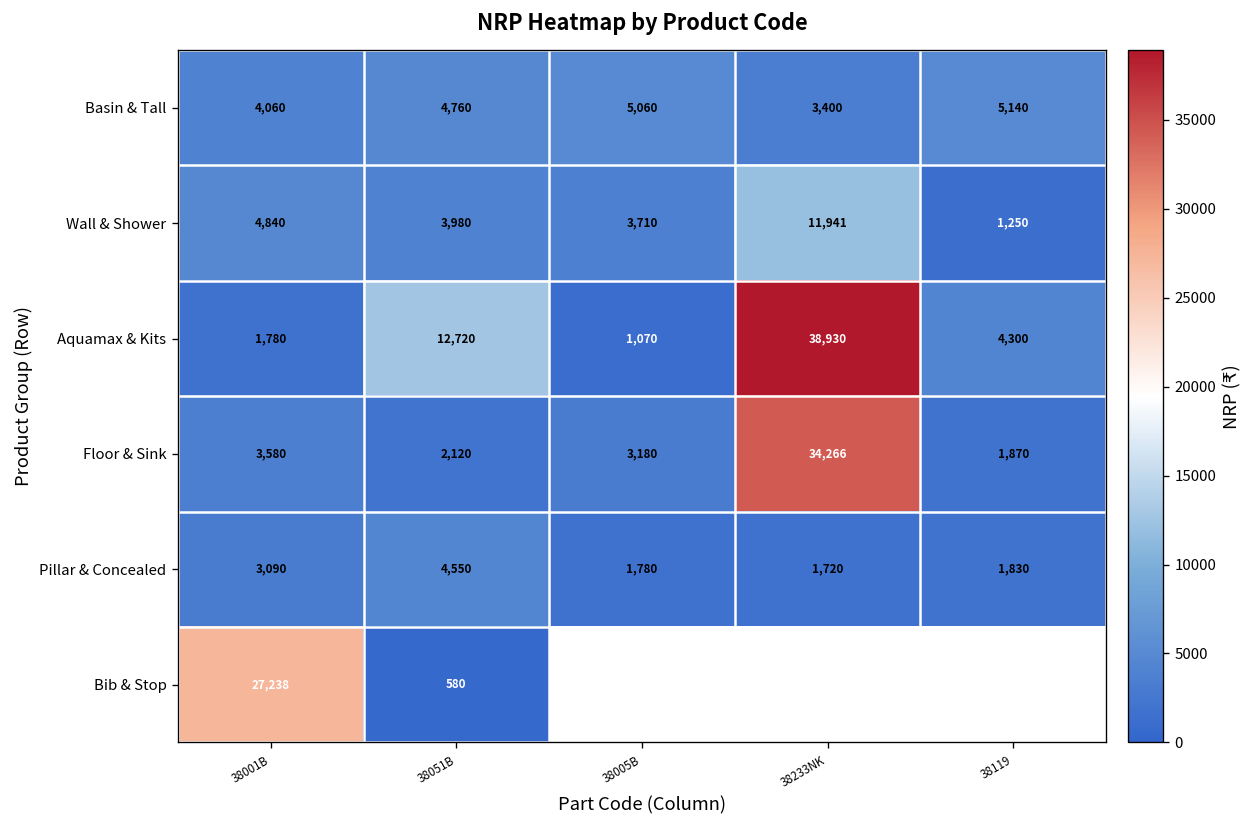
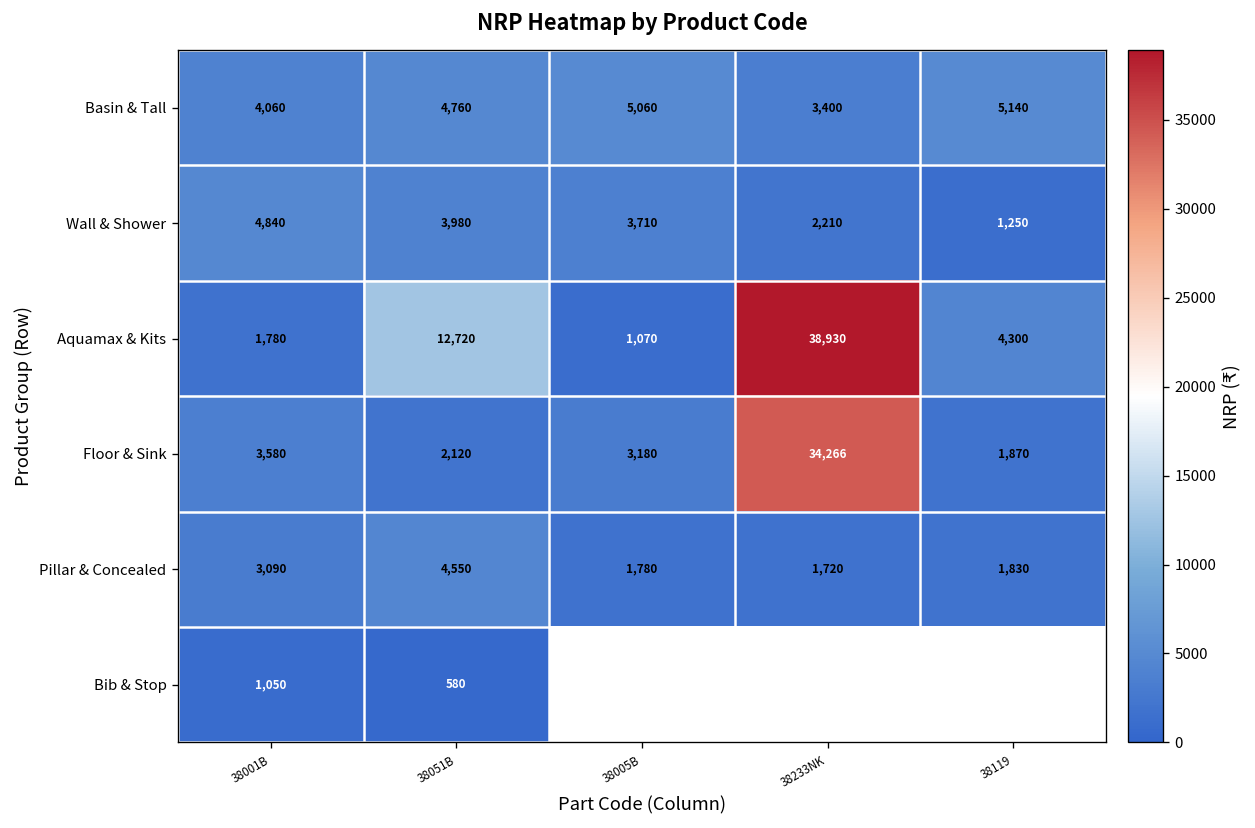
Wall & Shower, 38233NK: 11,941 -> 2,210
Bib & Stop, 38001B: 27,238 -> 1,050
